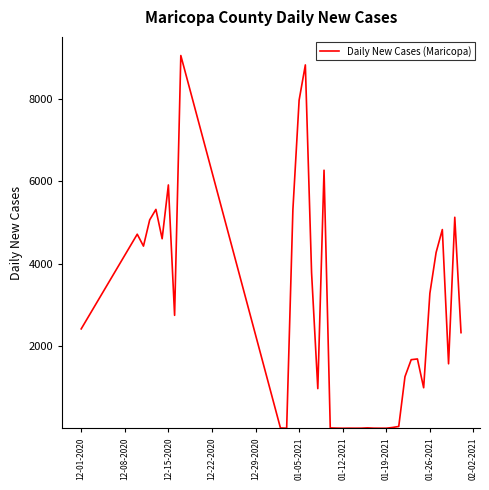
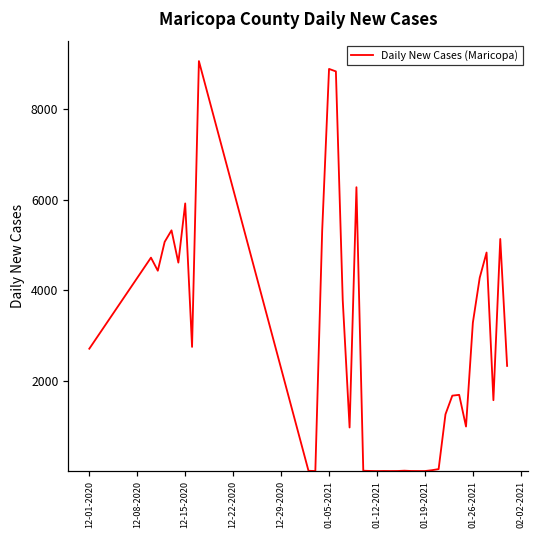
12-01-2020: 2400 -> 2700
01-05-2021: 8000 -> 8900
